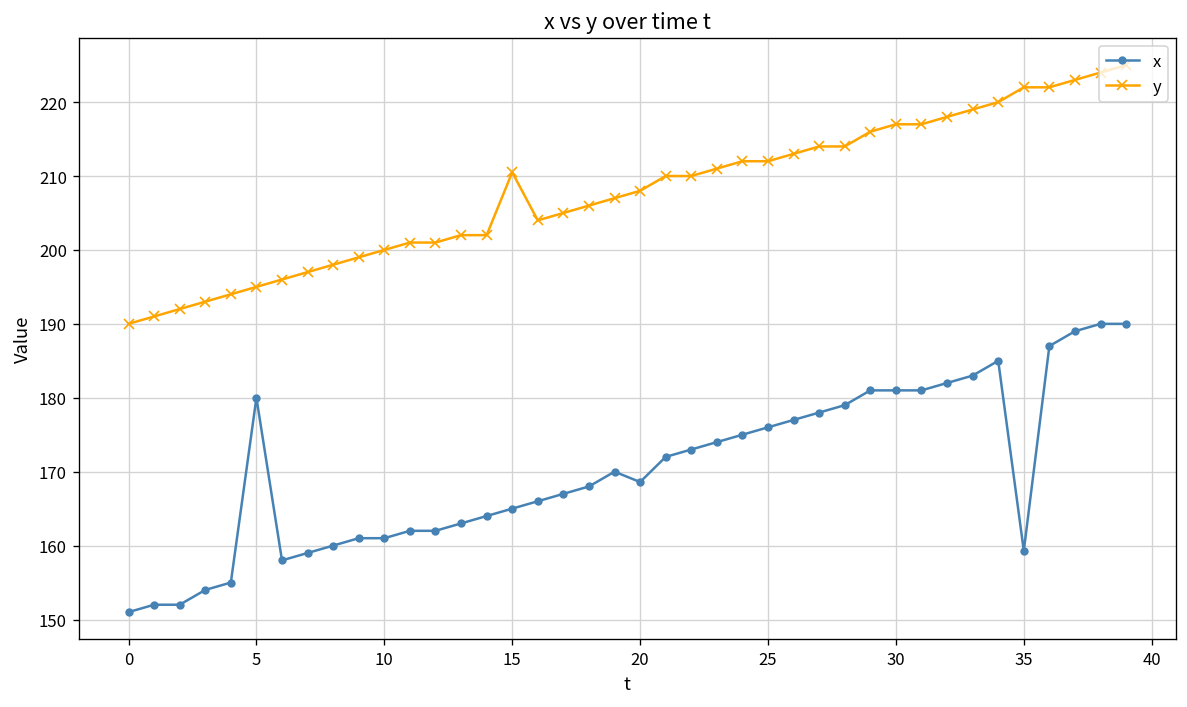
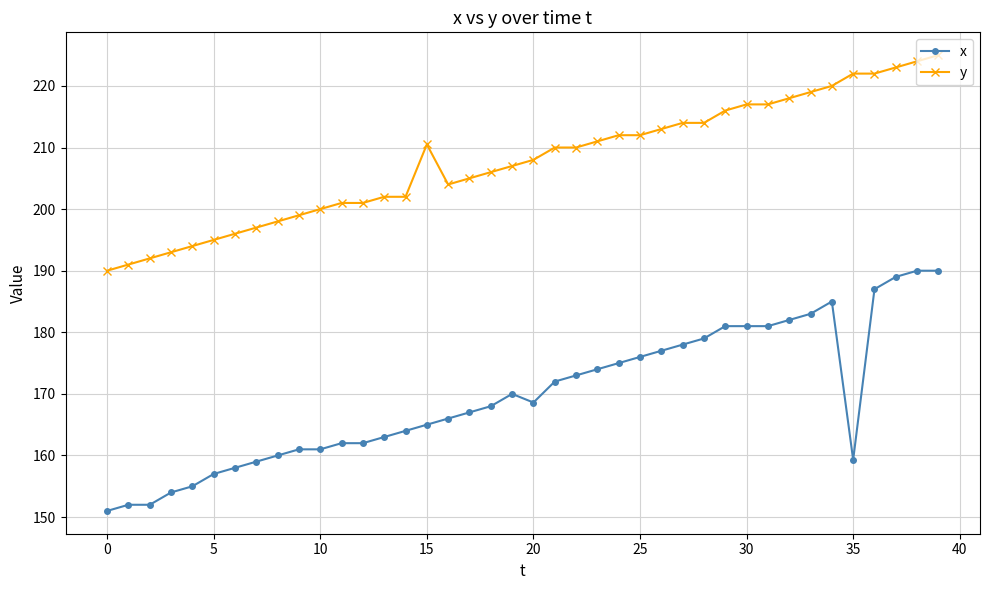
x, 5: 180 -> 157
